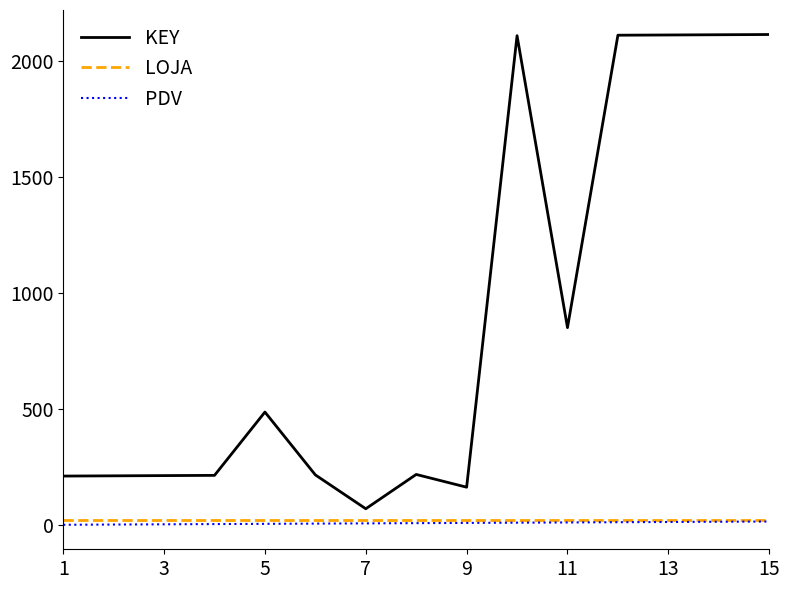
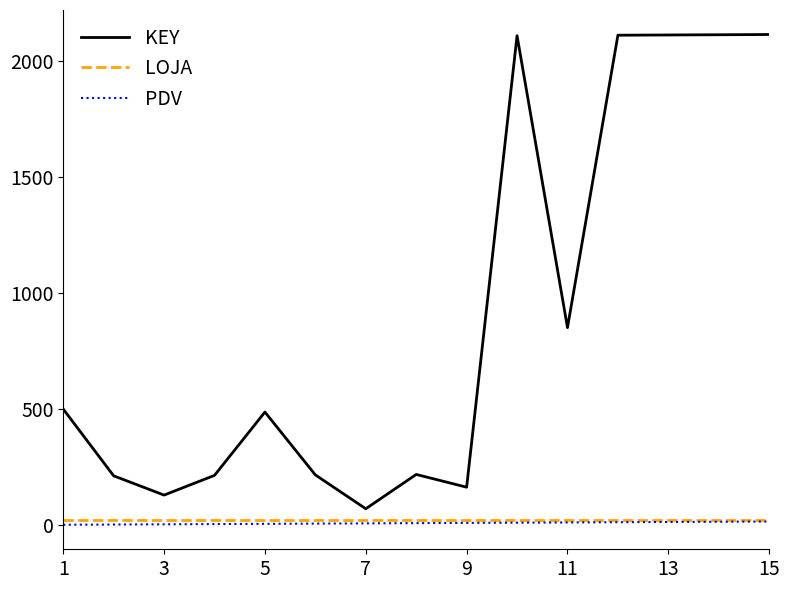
KEY, 1: 210 -> 500
KEY, 3: 210 -> 130
